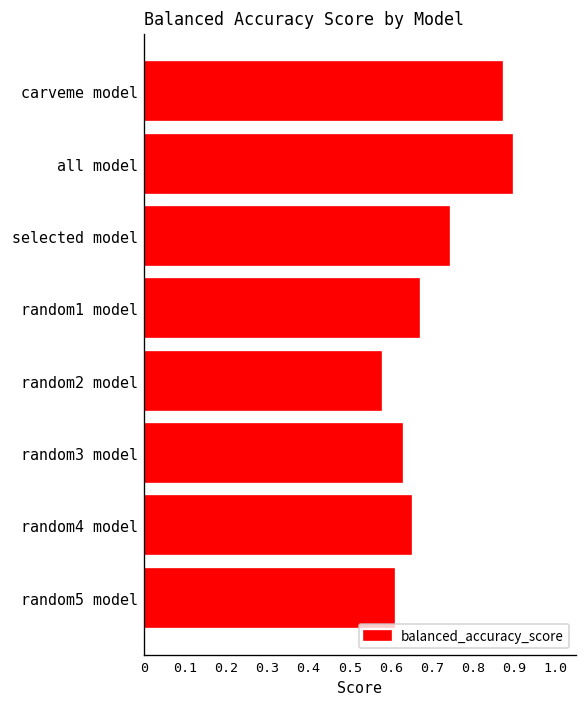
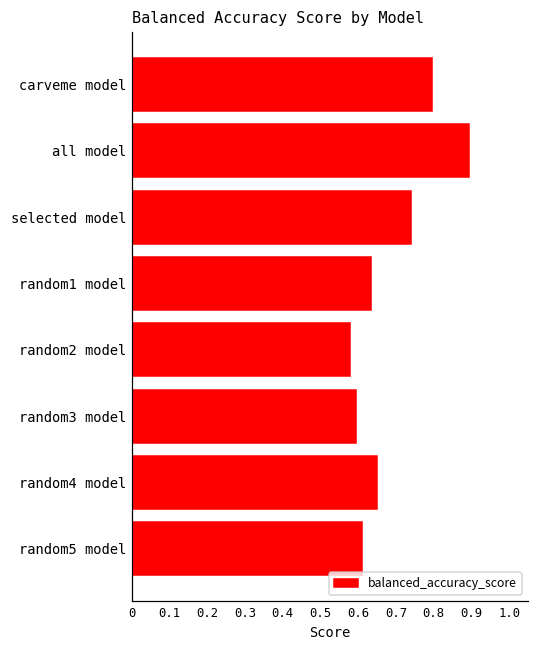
carveme model: 0.87 -> 0.80
random1 model: 0.67 -> 0.63
random3 model: 0.63 -> 0.59
